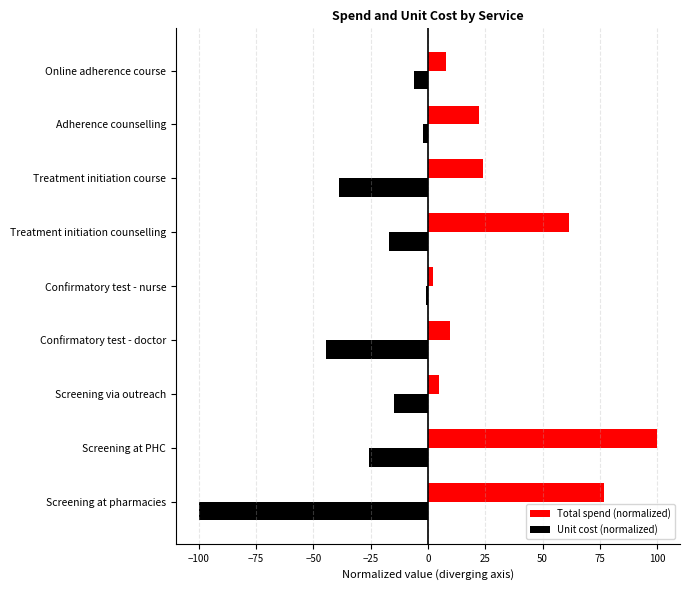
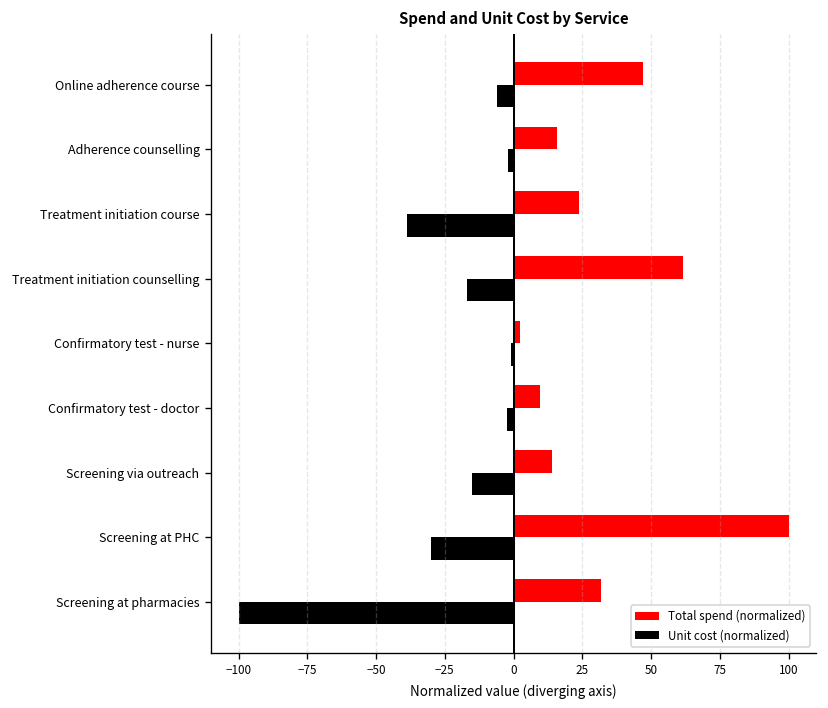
Total spend (normalized), Online adherence course: 8 -> 47
Total spend (normalized), Adherence counselling: 22 -> 16
Unit cost (normalized), Confirmatory test - doctor: -44 -> -3
Total spend (normalized), Screening via outreach: 5 -> 14
Unit cost (normalized), Screening at PHC: -26 -> -30
Total spend (normalized), Screening at pharmacies: 77 -> 32
